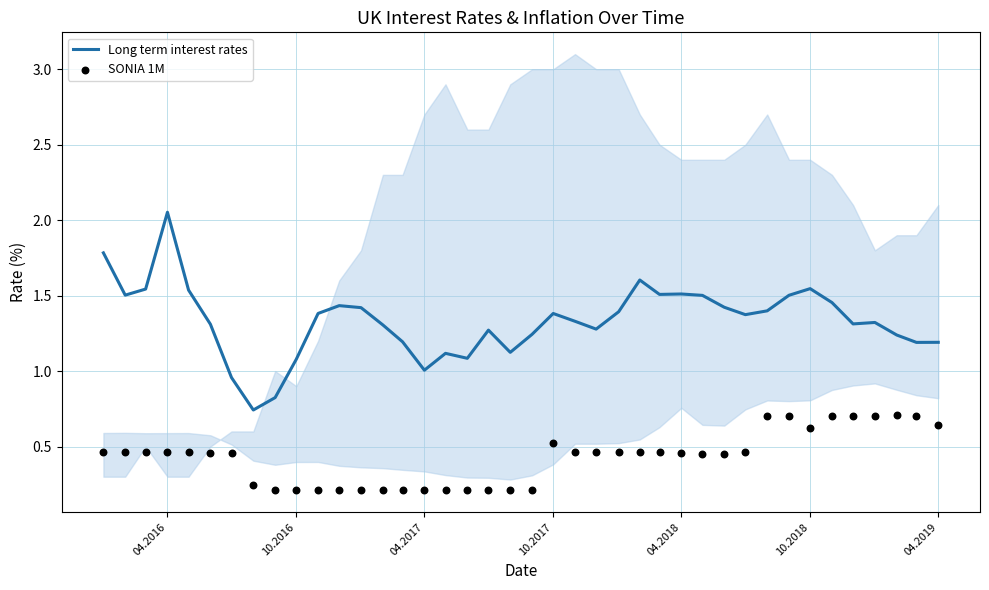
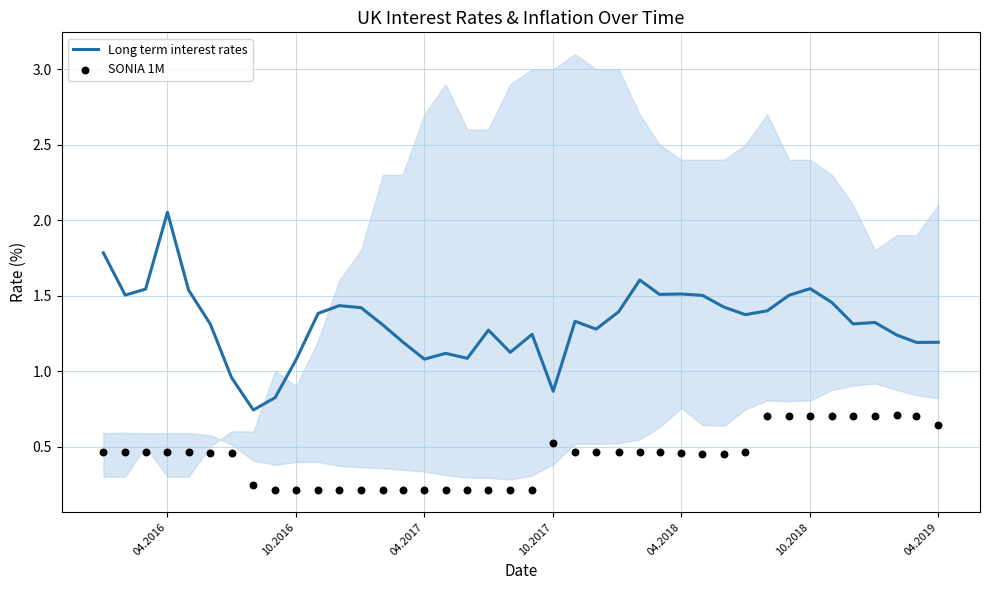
Long term interest rates, 04.2017: 1.01 -> 1.08
Long term interest rates, 10.2017: 1.38 -> 0.87
SONIA 1M, 10.2018: 0.62 -> 0.70
